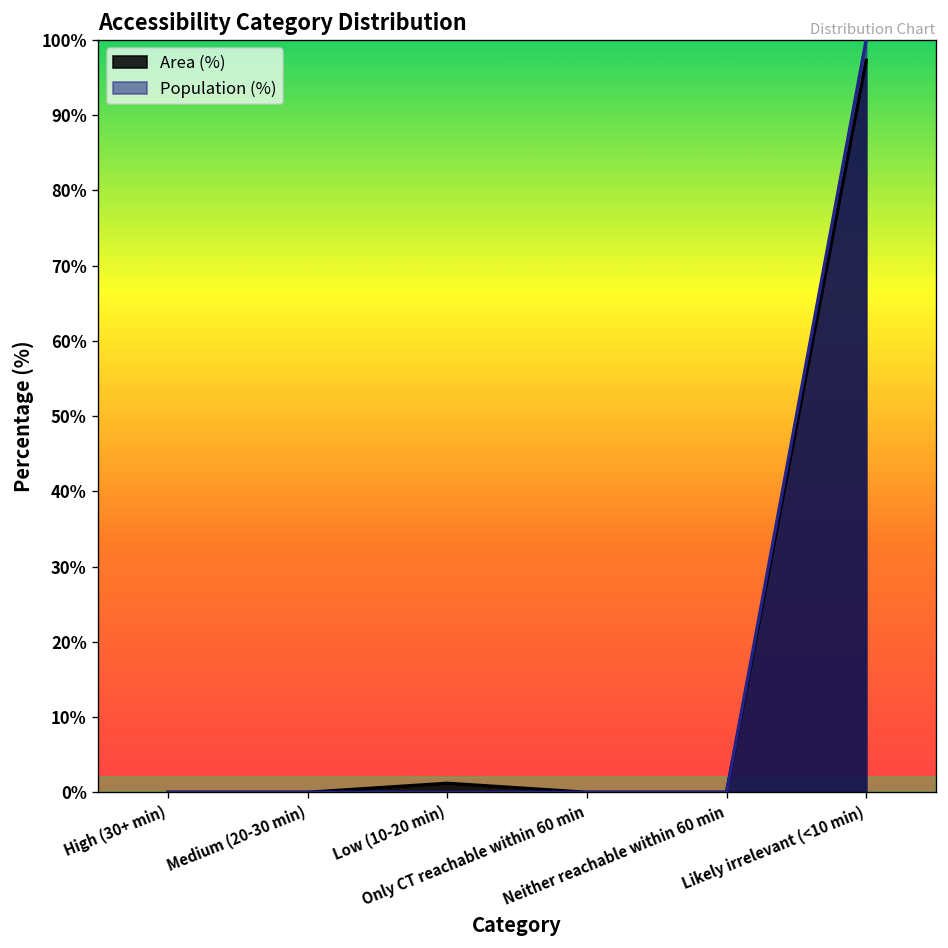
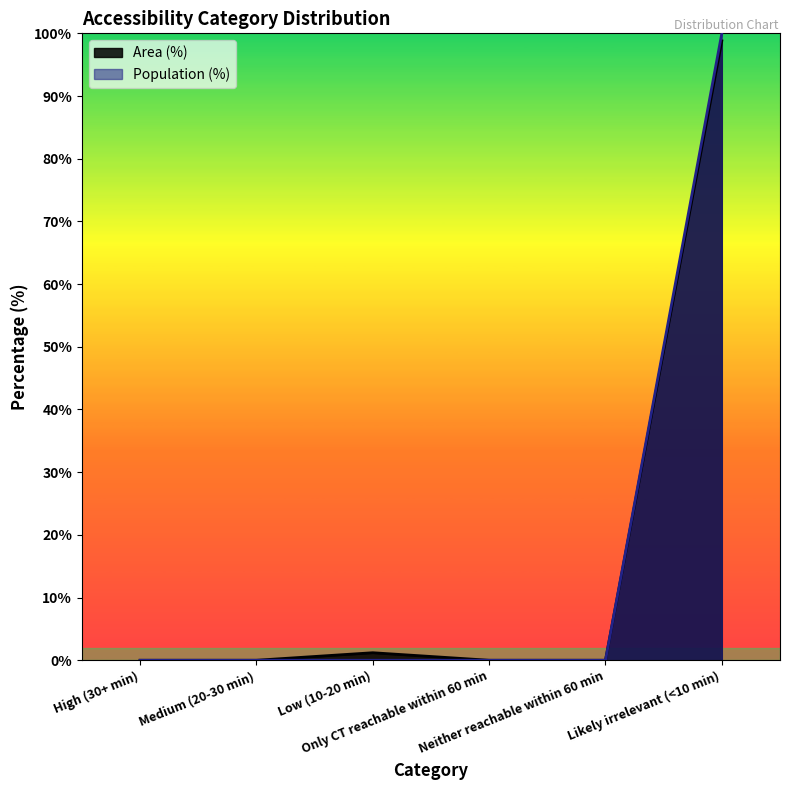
Area (%), Likely irrelevant (<10 min): 97% -> 99%
